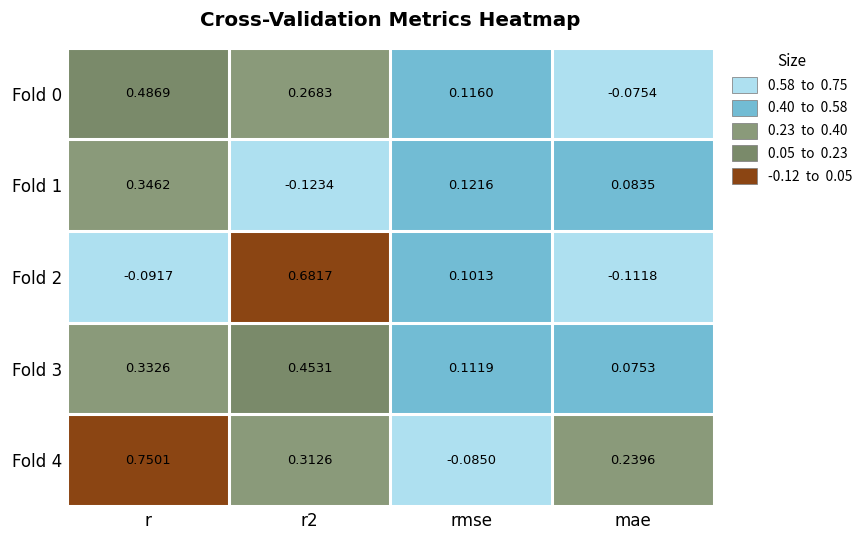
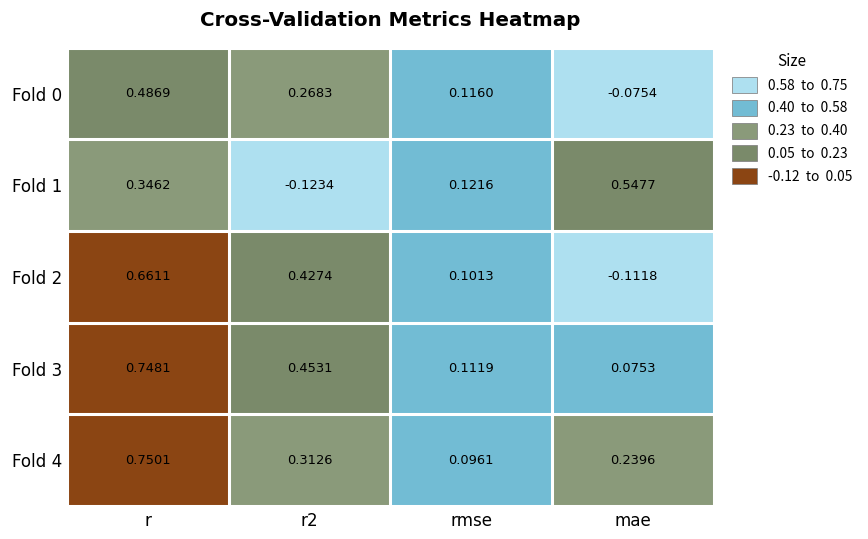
Fold 1, mae: 0.0835 -> 0.5477
Fold 2, r: -0.0917 -> 0.6611
Fold 2, r2: 0.6817 -> 0.4274
Fold 3, r: 0.3326 -> 0.7481
Fold 4, rmse: -0.0850 -> 0.0961
